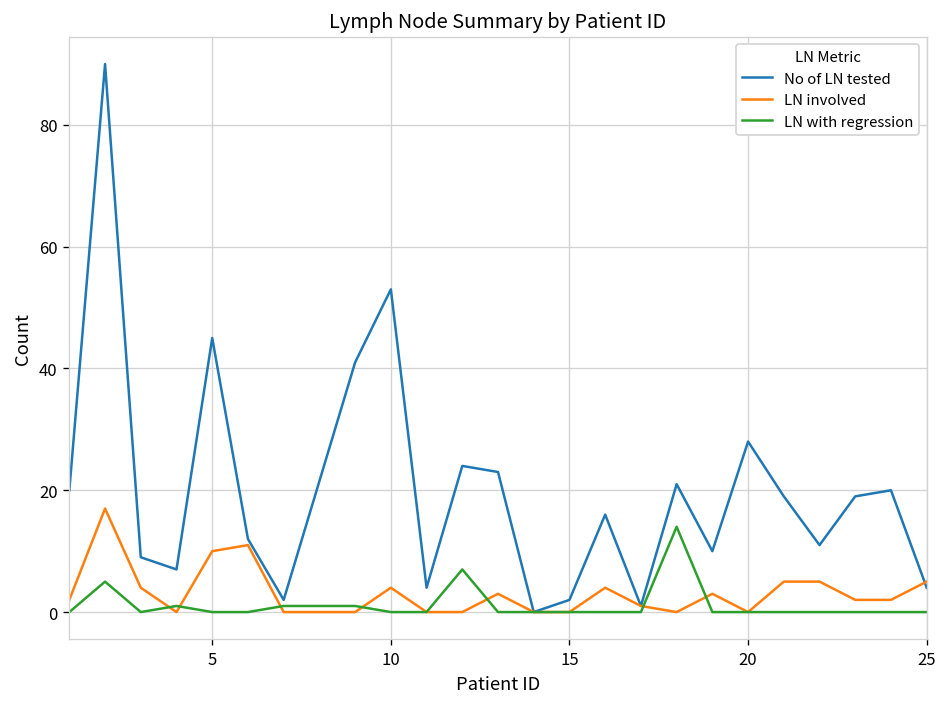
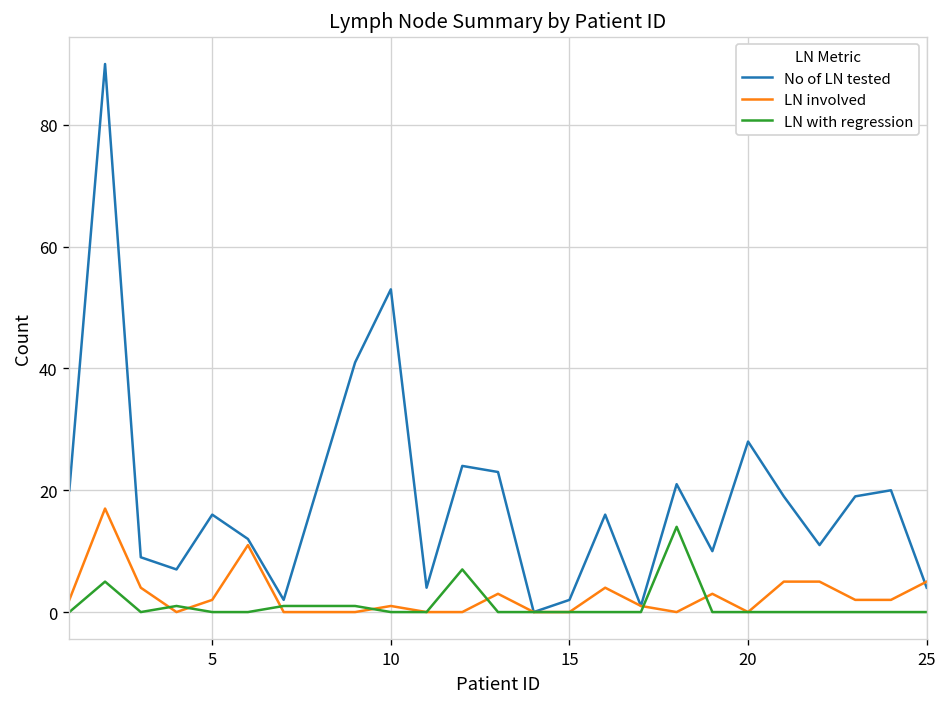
No of LN tested, 5: 45 -> 16
LN involved, 5: 10 -> 2
LN involved, 10: 4 -> 1
